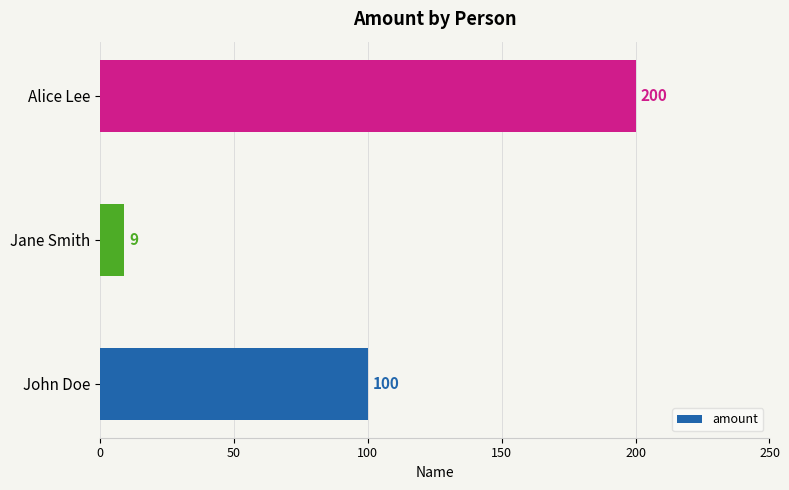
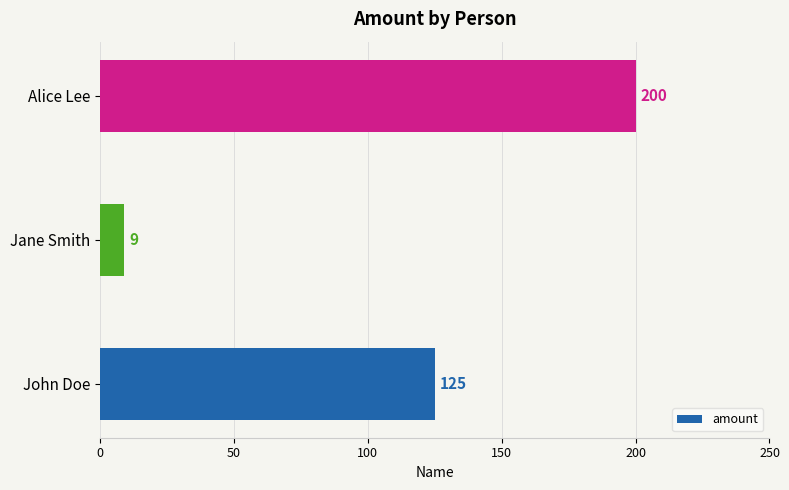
John Doe: 100 -> 125
